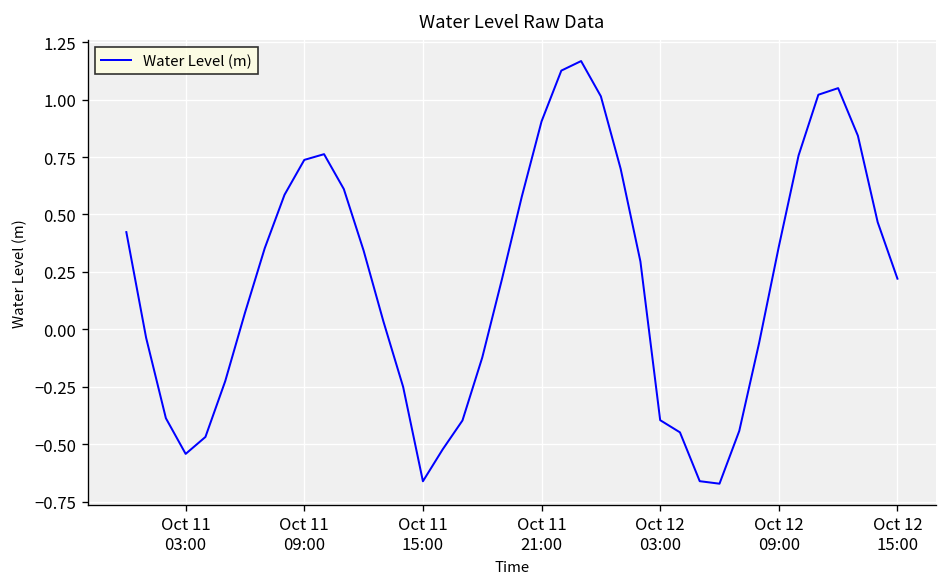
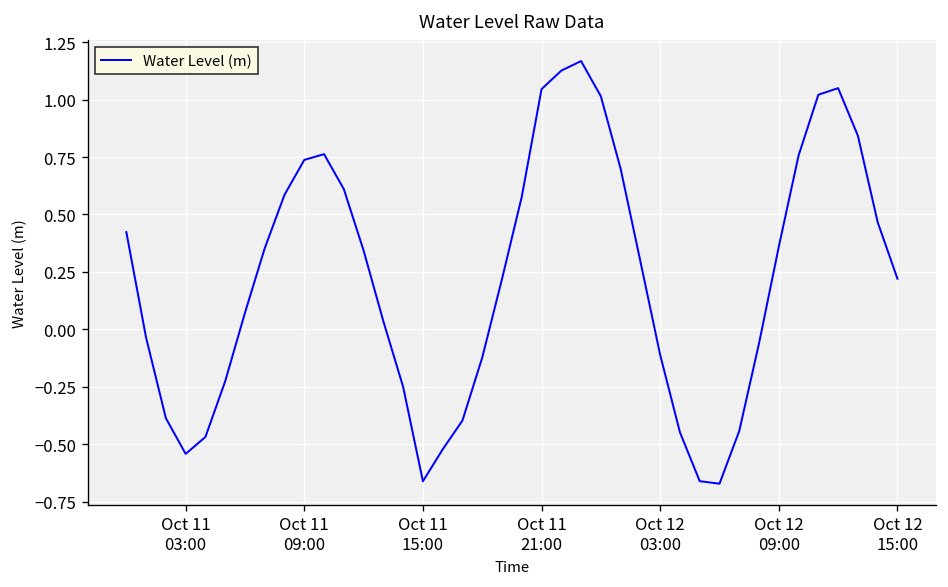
Oct 11 21:00: 0.91 -> 1.05
Oct 12 03:00: -0.40 -> -0.11
